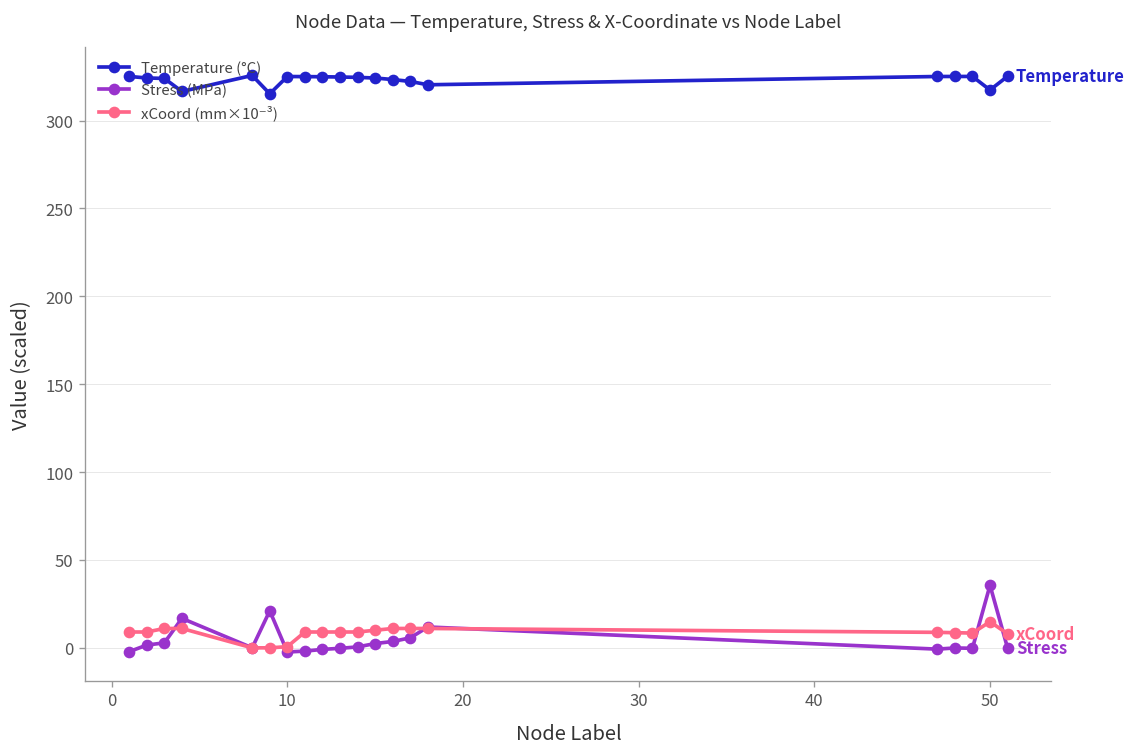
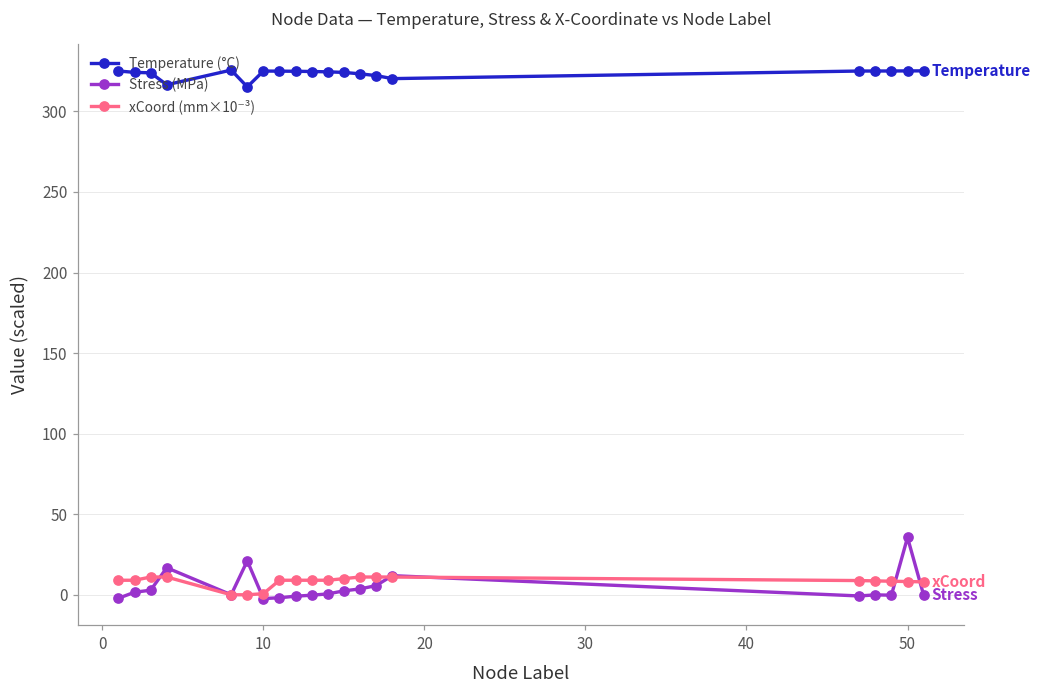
Temperature (°C), 50: 317 -> 325
xCoord (mm×10⁻³), 50: 15 -> 8
